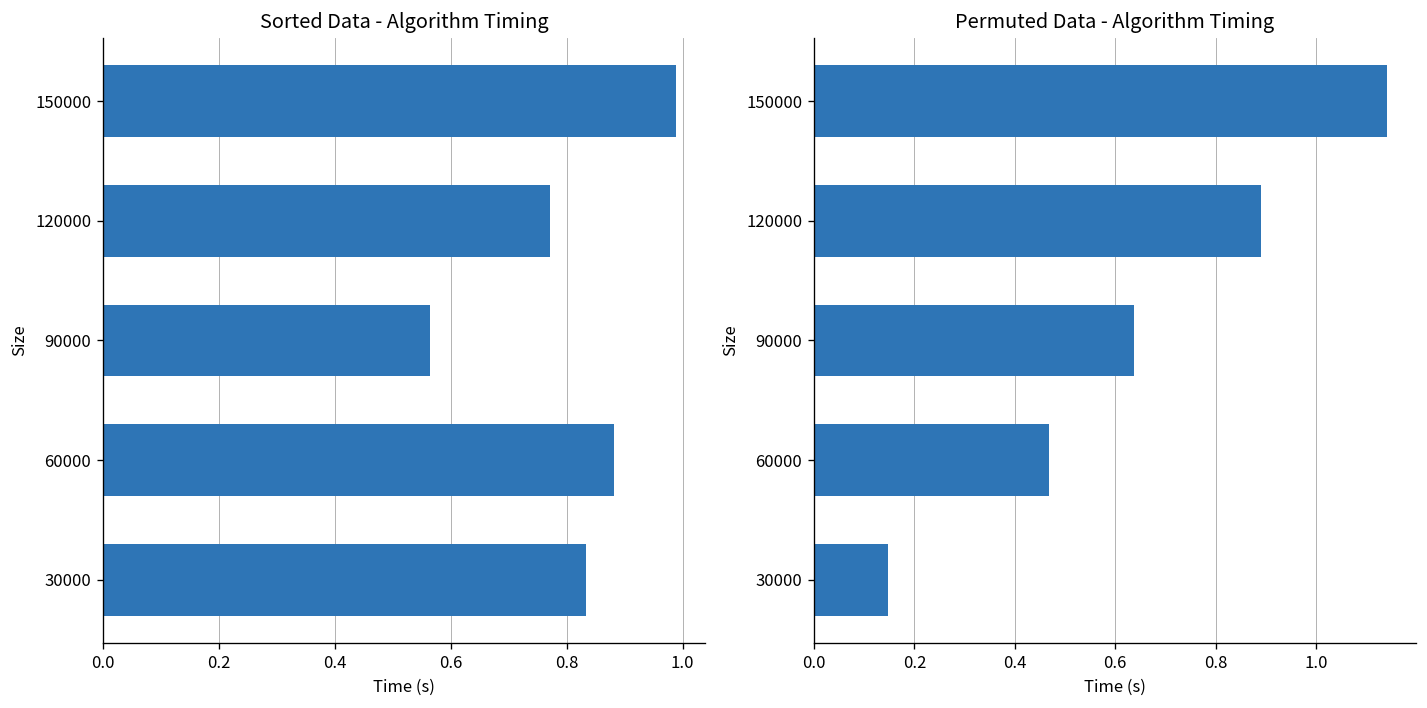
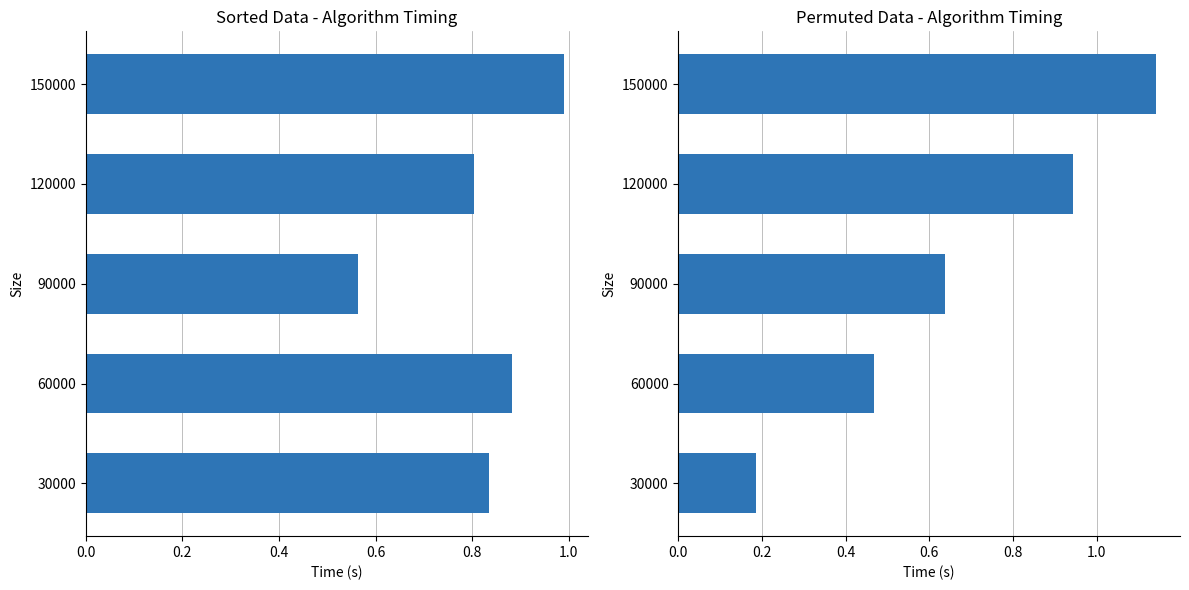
Sorted Data - Algorithm Timing, 120000: 0.77 -> 0.80
Permuted Data - Algorithm Timing, 120000: 0.89 -> 0.94
Permuted Data - Algorithm Timing, 30000: 0.15 -> 0.19
